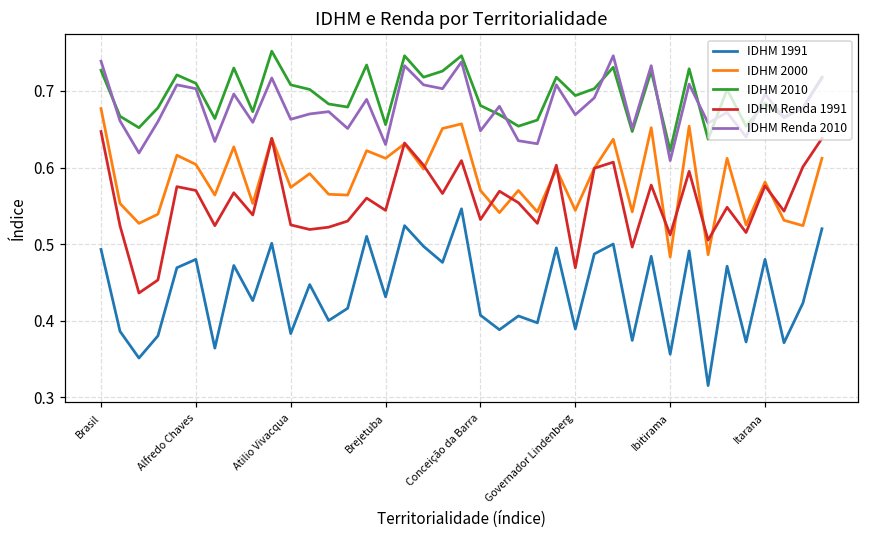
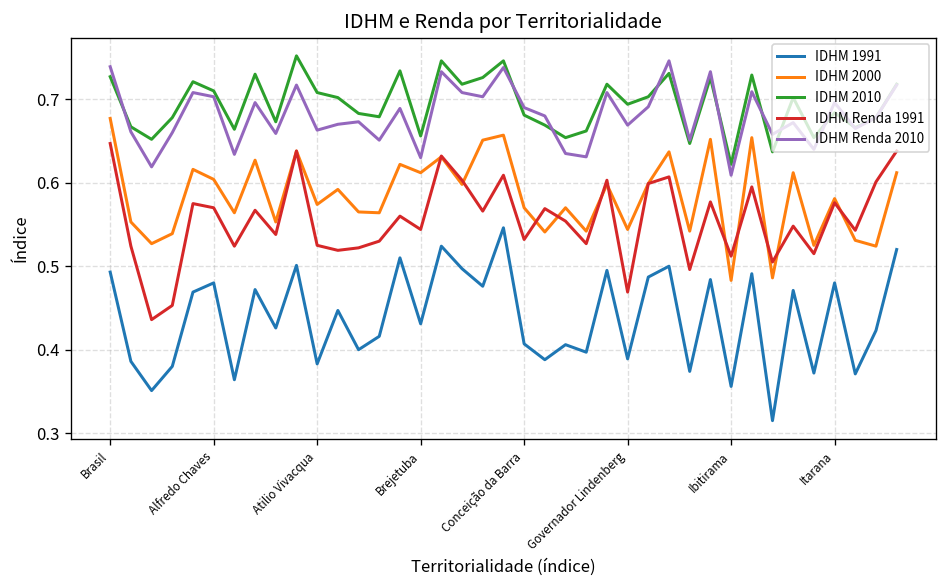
IDHM Renda 2010, Conceição da Barra: 0.65 -> 0.69
